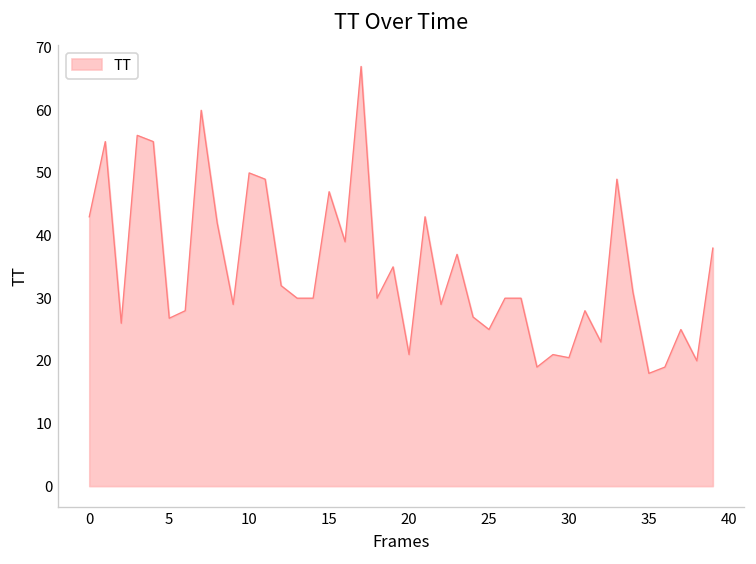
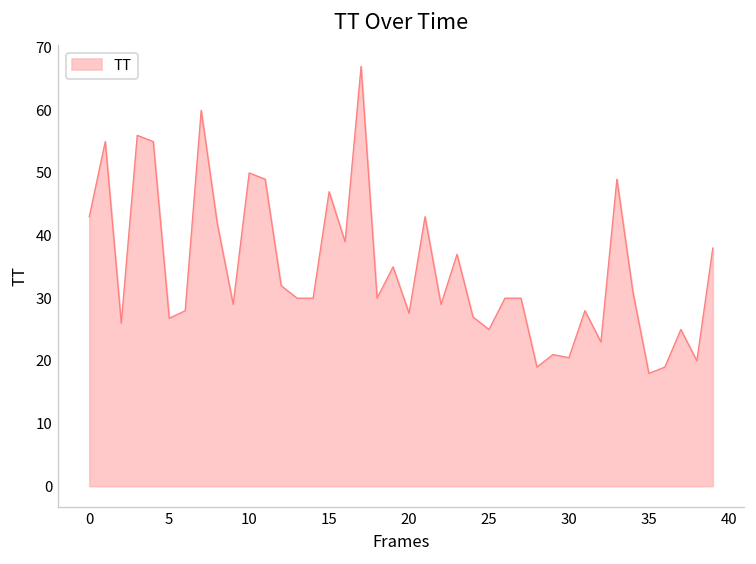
20: 21 -> 28
